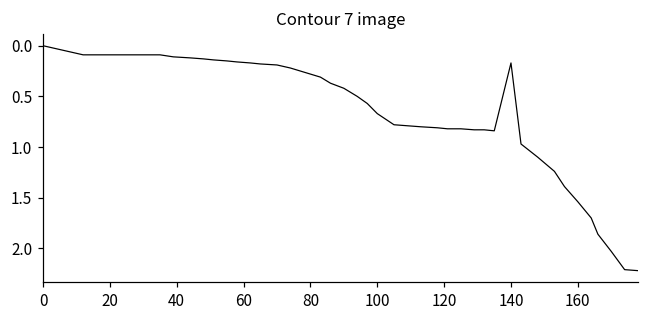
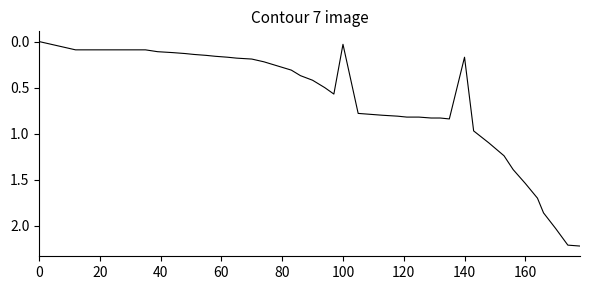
100: 0.7 -> 0.0
